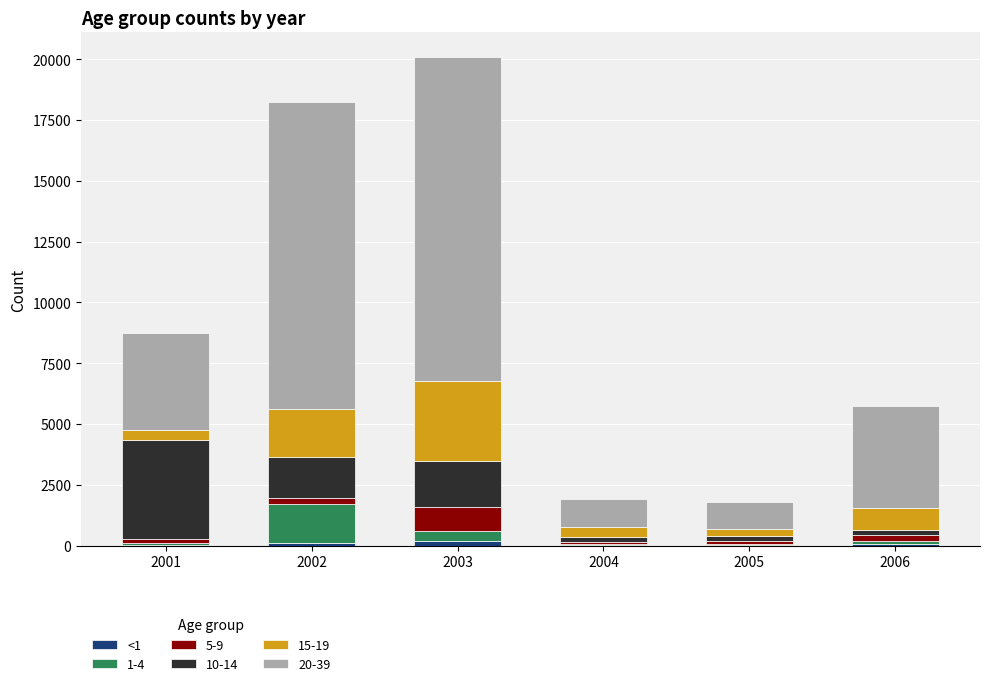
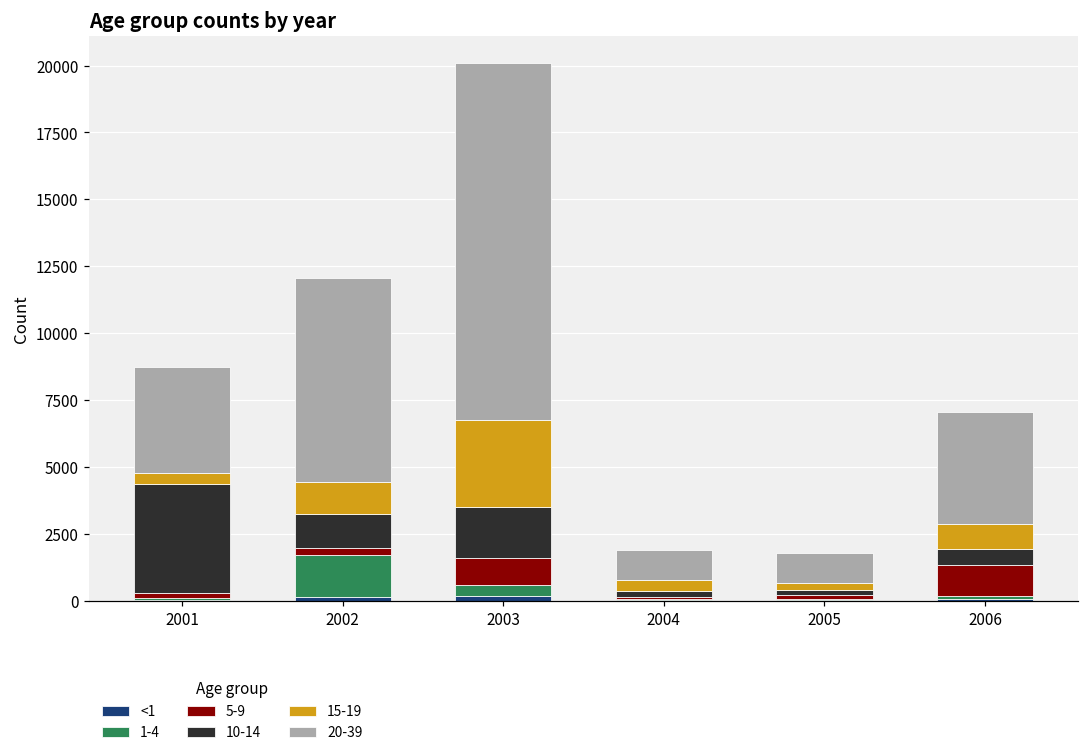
10-14, 2002: 1700 -> 1200
15-19, 2002: 2000 -> 1200
20-39, 2002: 12600 -> 7700
5-9, 2006: 300 -> 1200
10-14, 2006: 200 -> 600
